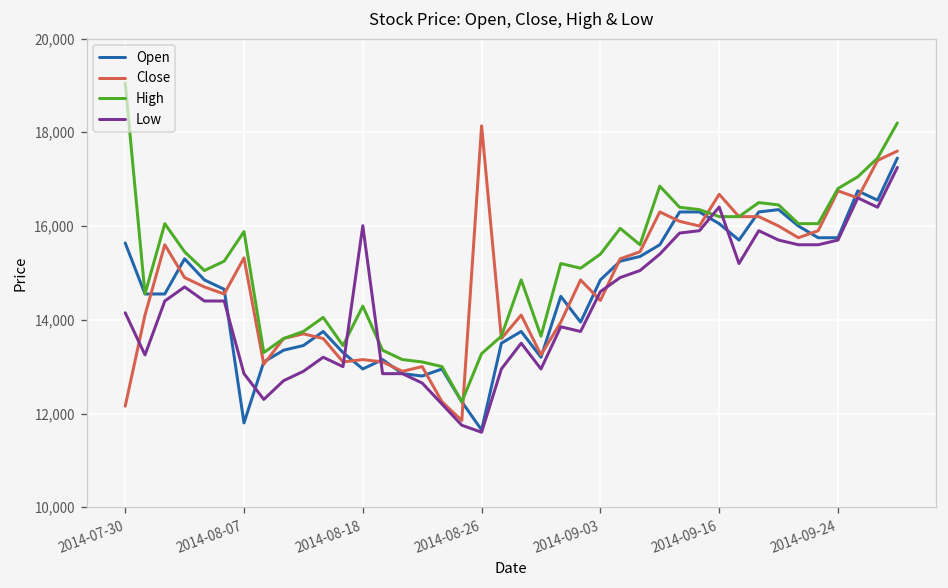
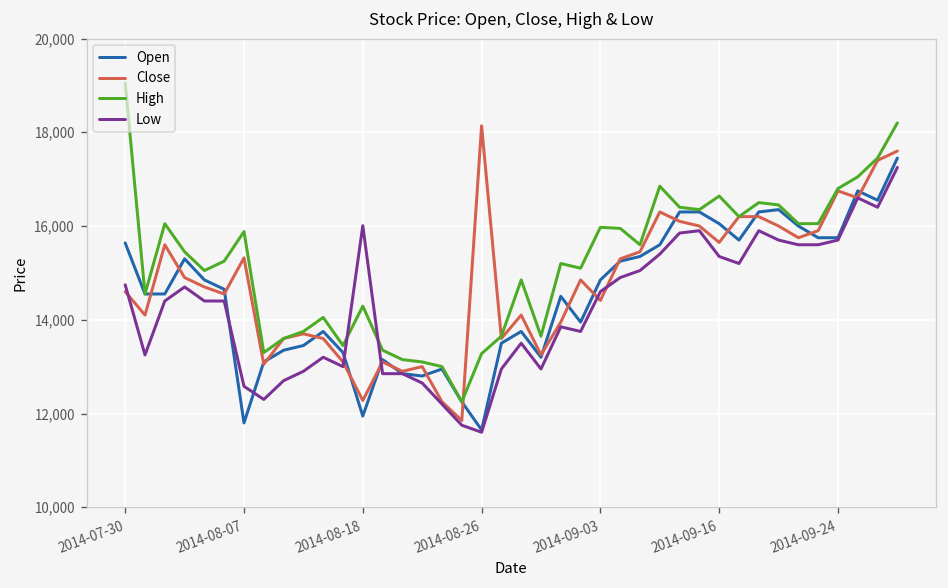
Close, 2014-07-30: 12,200 -> 14,600
Low, 2014-07-30: 14,200 -> 14,700
Low, 2014-08-07: 12,900 -> 12,600
Open, 2014-08-18: 13,000 -> 11,900
Close, 2014-08-18: 13,200 -> 12,300
High, 2014-09-03: 15,400 -> 16,000
Close, 2014-09-16: 16,700 -> 15,700
High, 2014-09-16: 16,200 -> 16,600
Low, 2014-09-16: 16,400 -> 15,400
